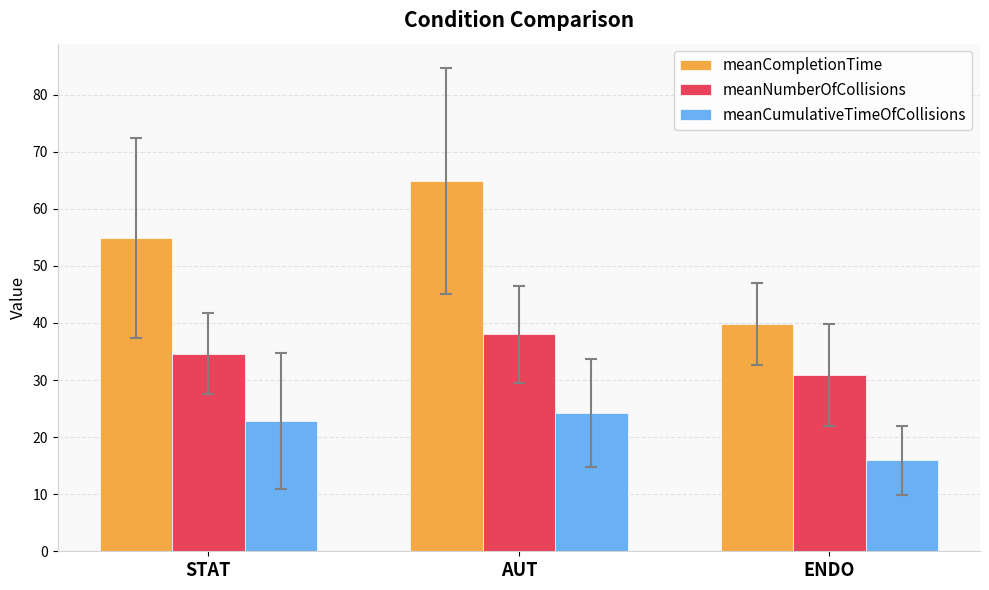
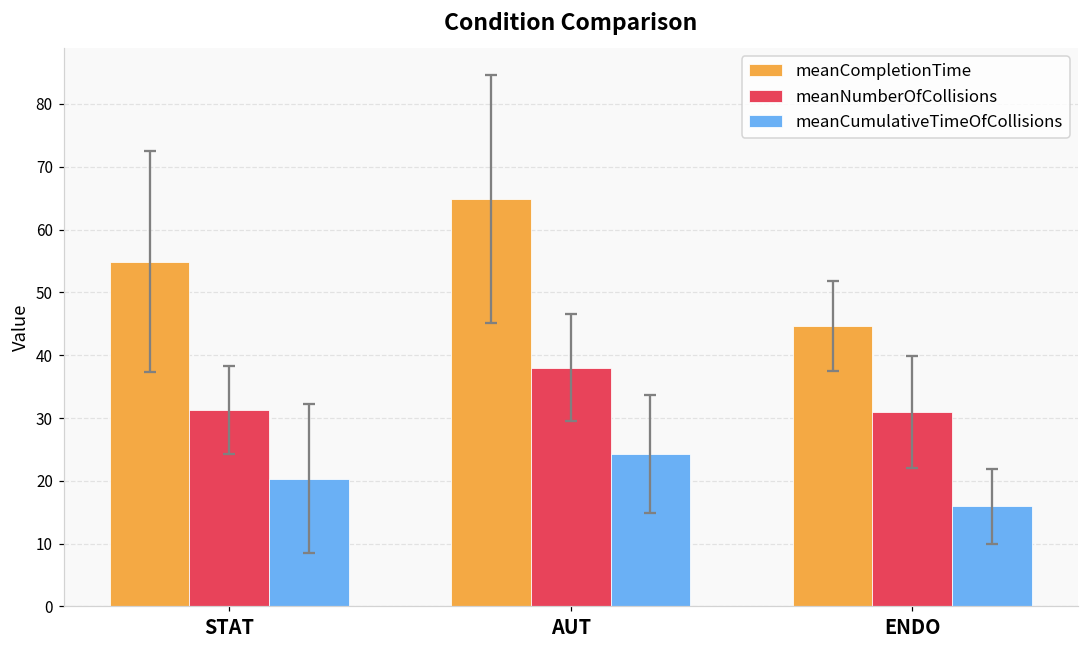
meanNumberOfCollisions, STAT: 35 -> 31
meanCumulativeTimeOfCollisions, STAT: 23 -> 20
meanCompletionTime, ENDO: 40 -> 45
